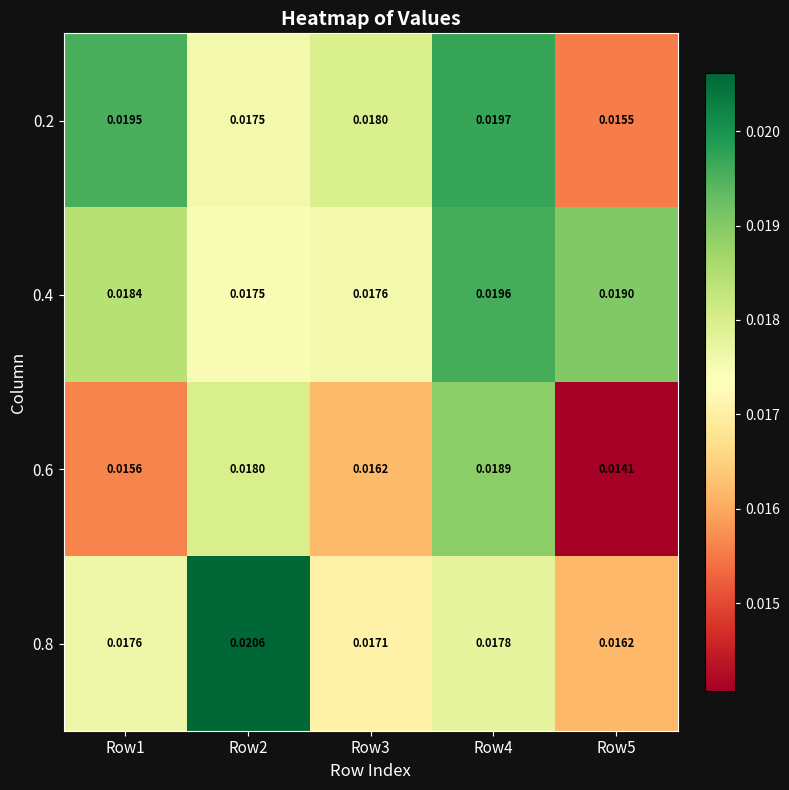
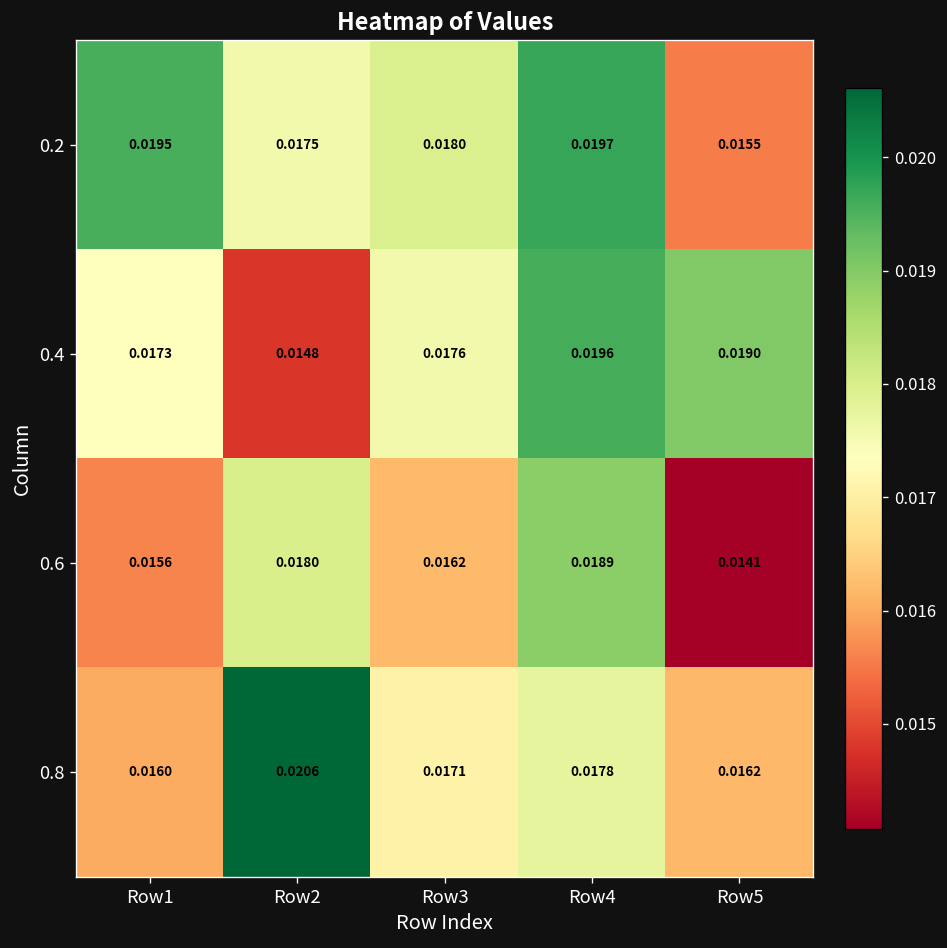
0.4, Row1: 0.0184 -> 0.0173
0.4, Row2: 0.0175 -> 0.0148
0.8, Row1: 0.0176 -> 0.0160
